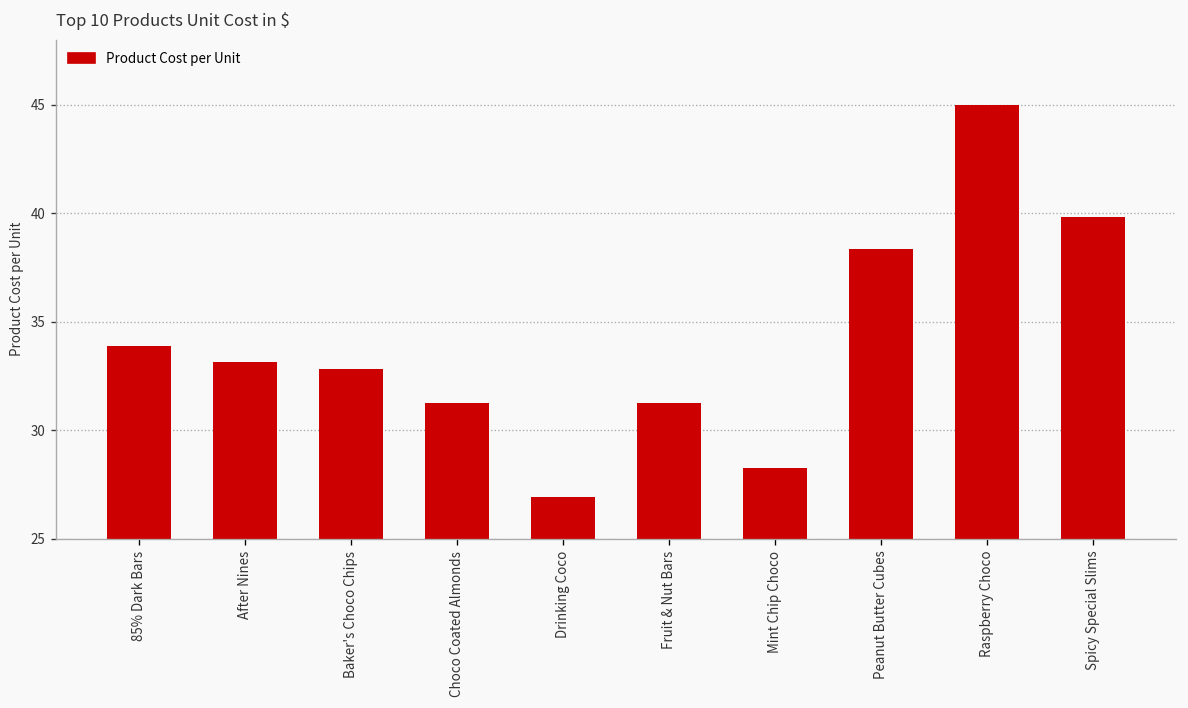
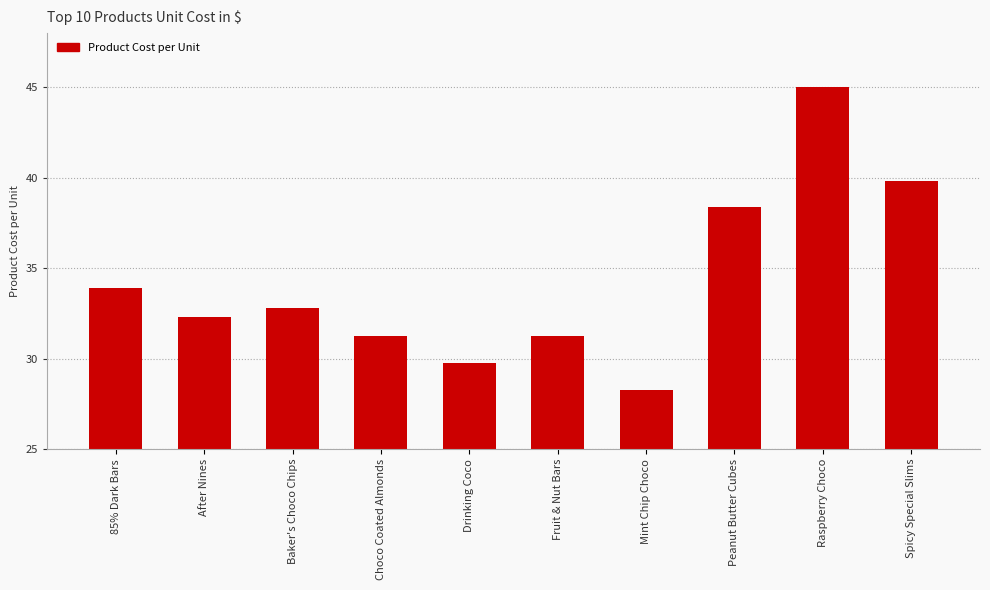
After Nines: 33.2 -> 32.3
Drinking Coco: 26.9 -> 29.8
